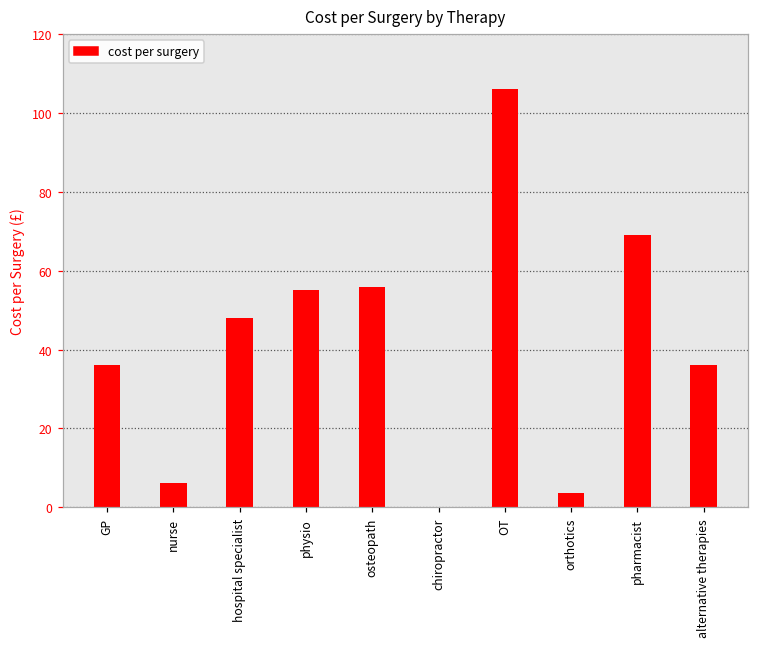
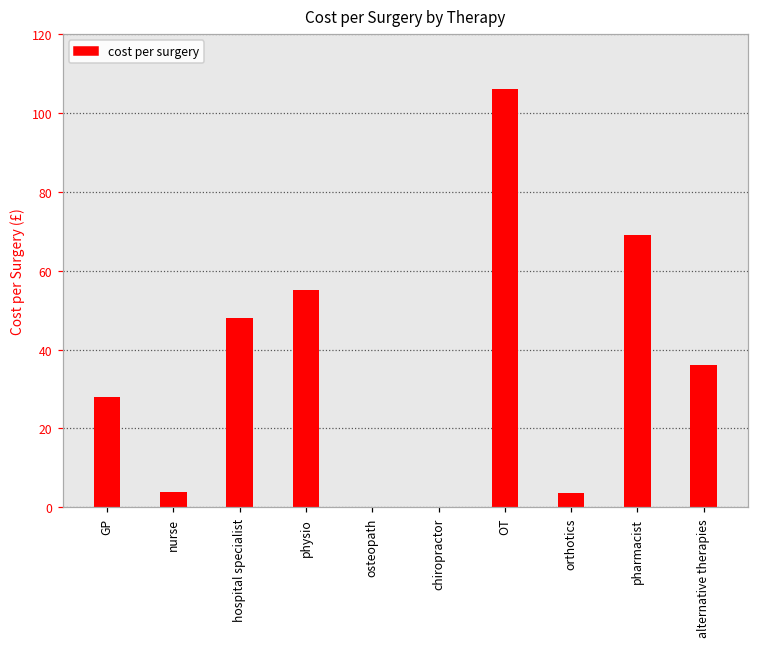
GP: 36 -> 28
nurse: 6 -> 4
osteopath: 56 -> 0
